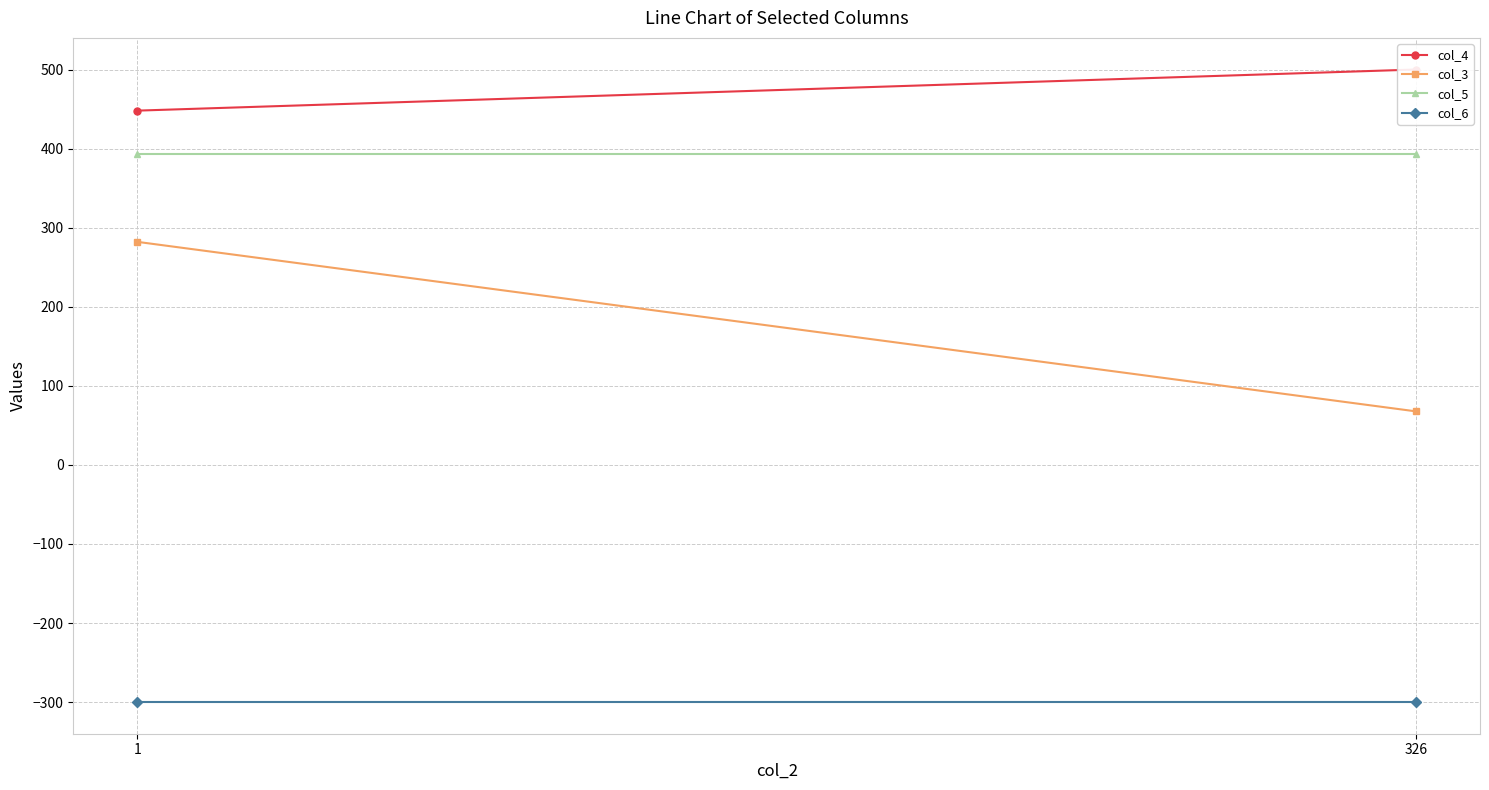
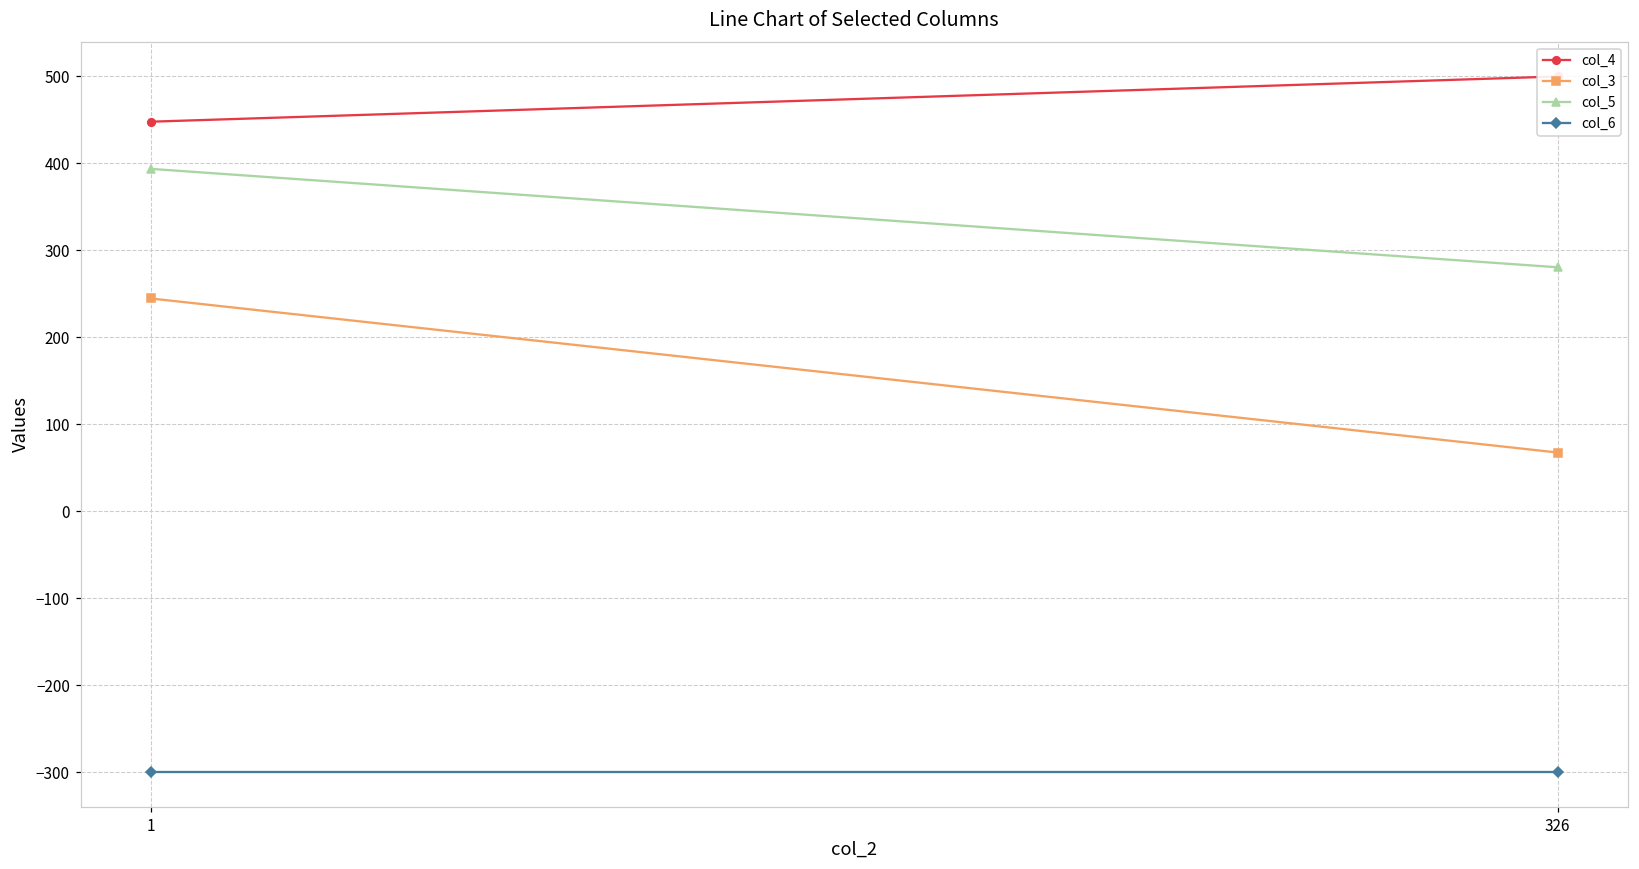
col_3, 1: 280 -> 240
col_5, 326: 390 -> 280
